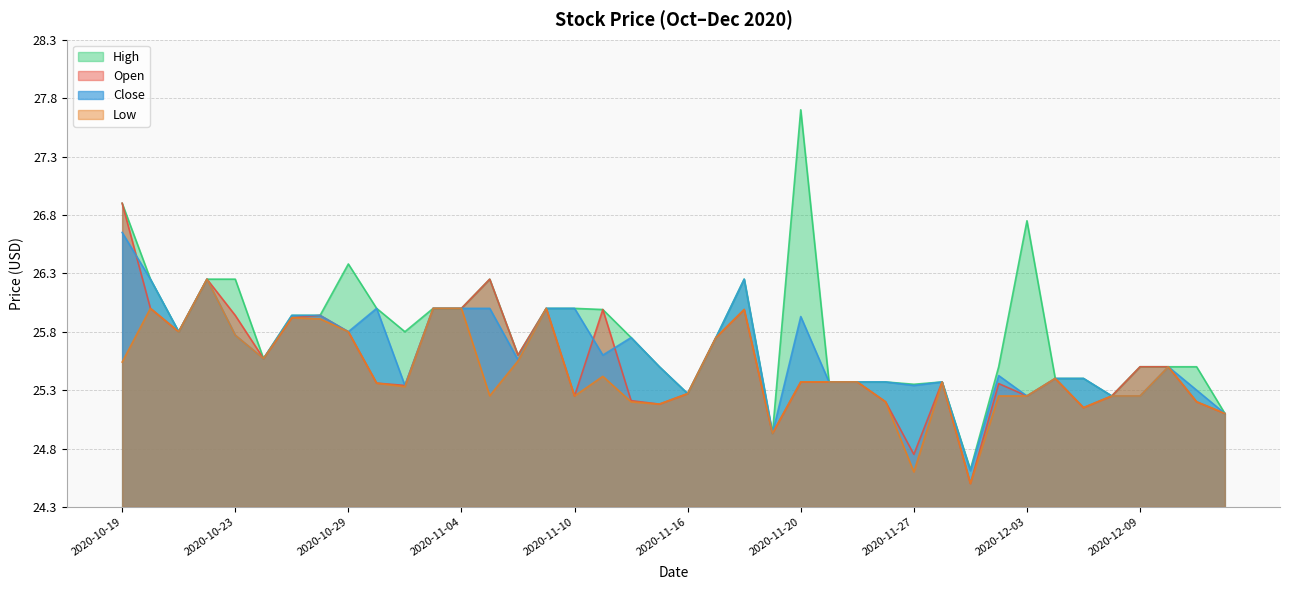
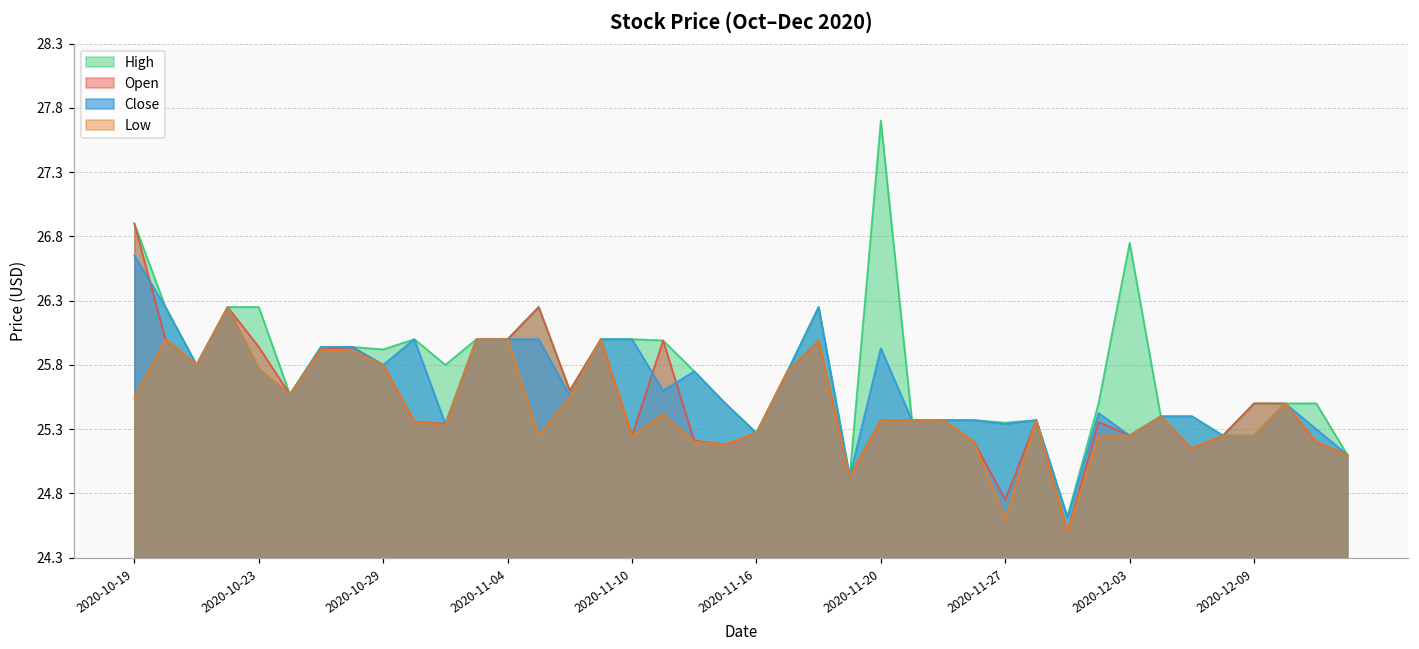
High, 2020-10-29: 26.38 -> 25.92
